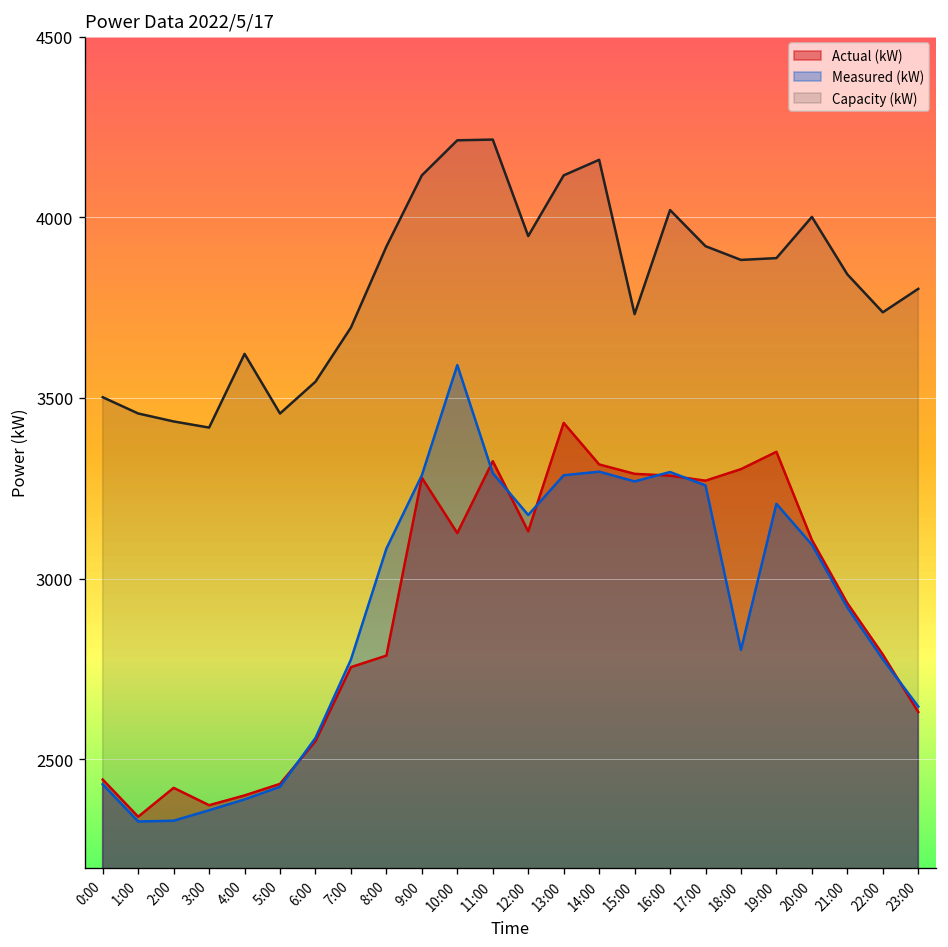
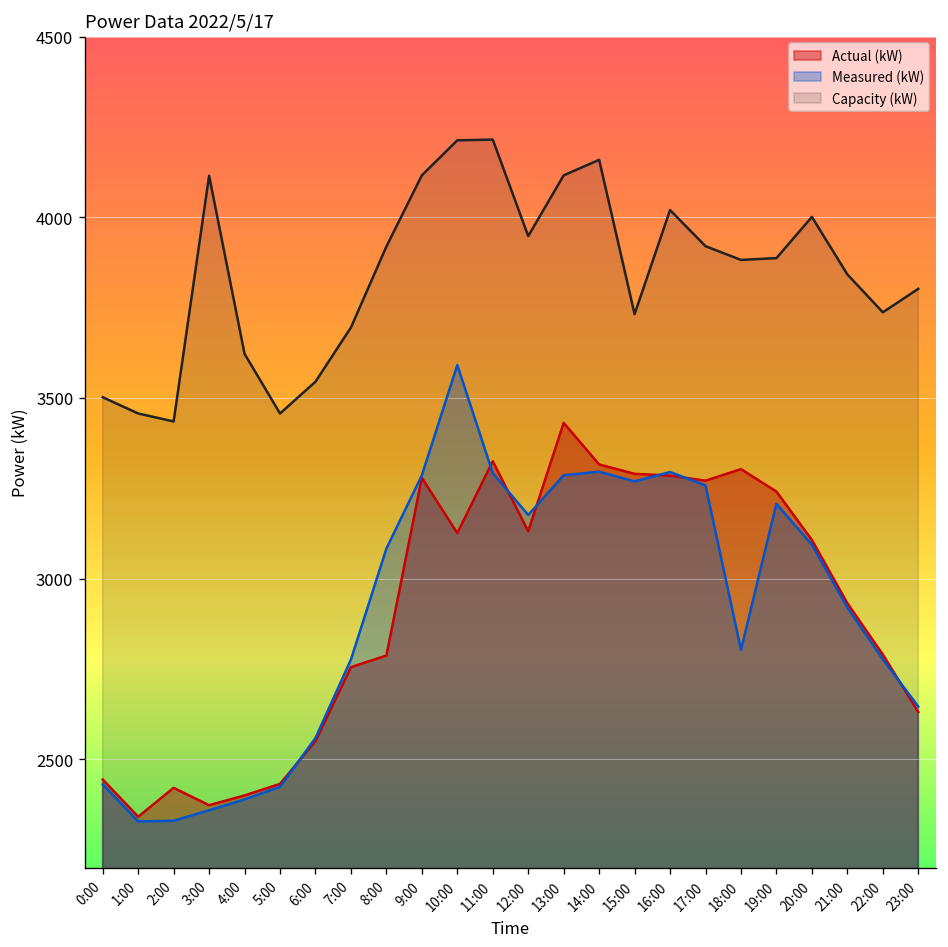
Capacity (kW), 3:00: 3420 -> 4120
Actual (kW), 19:00: 3350 -> 3240
